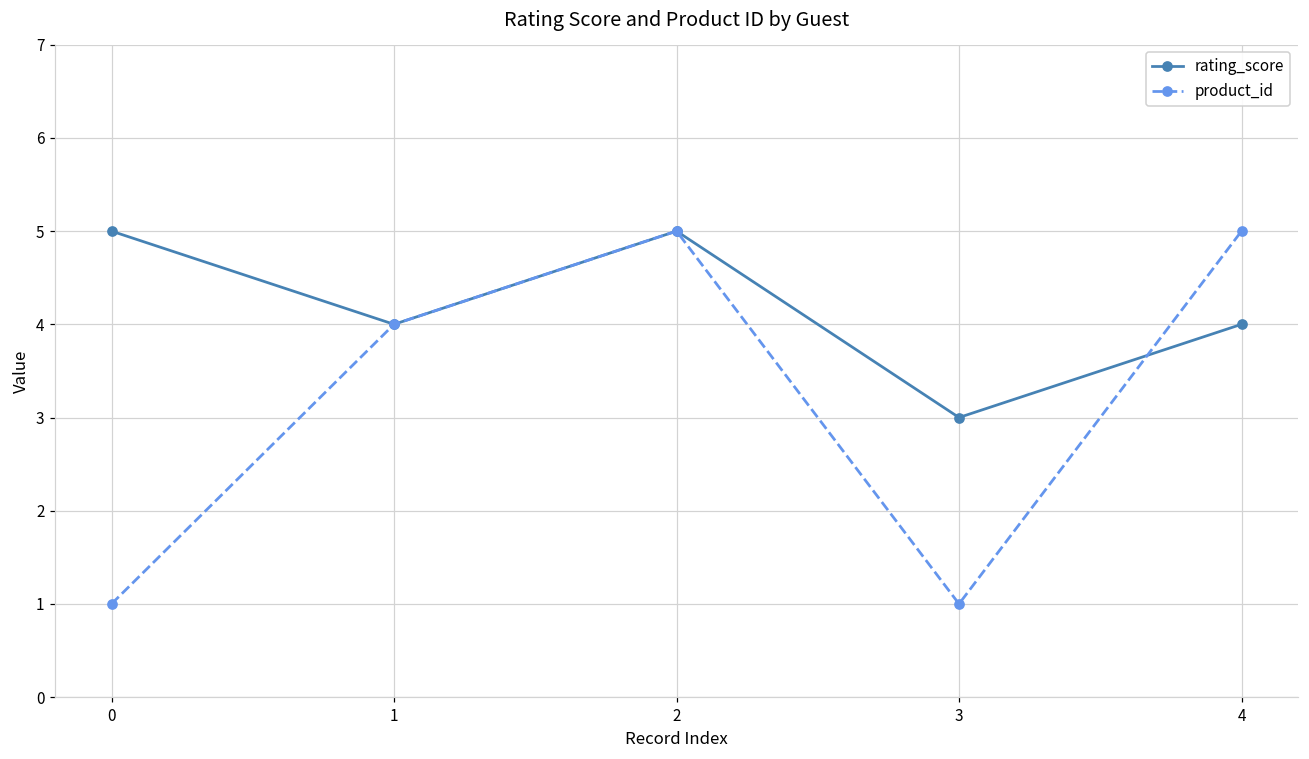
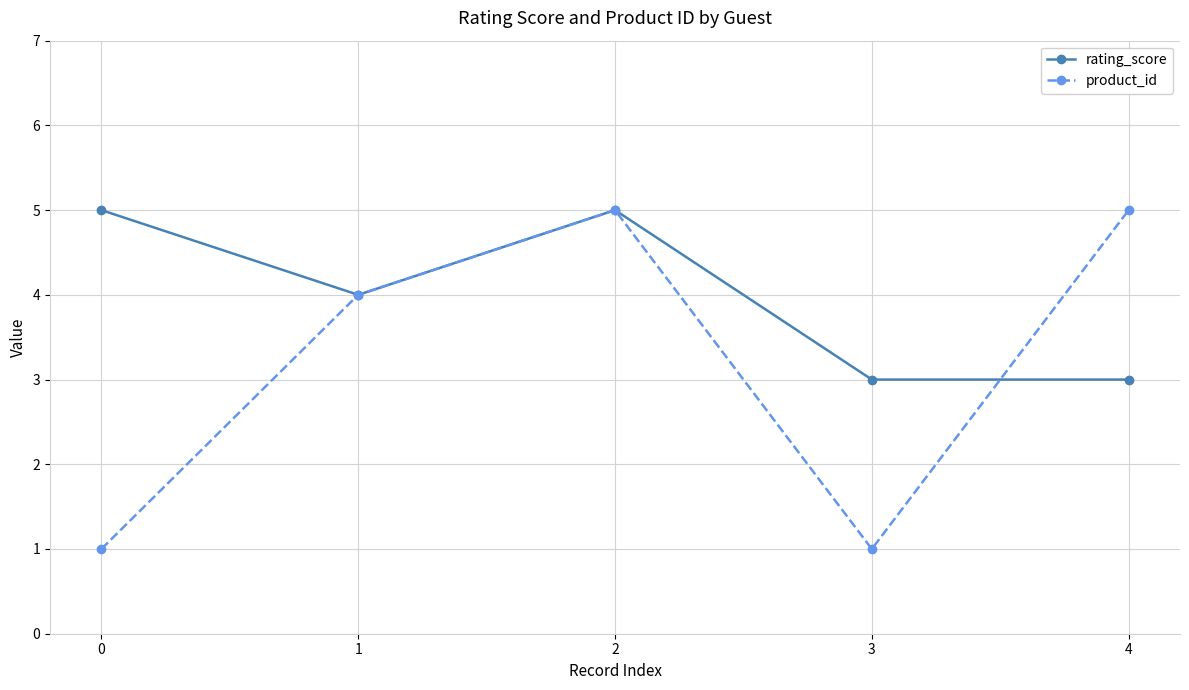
rating_score, 4: 4 -> 3
